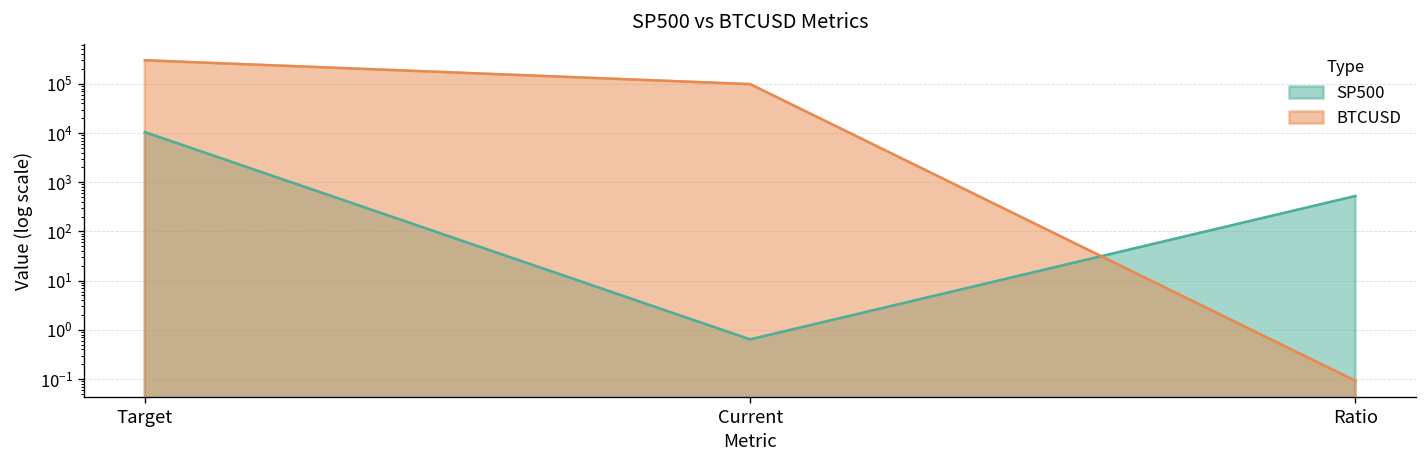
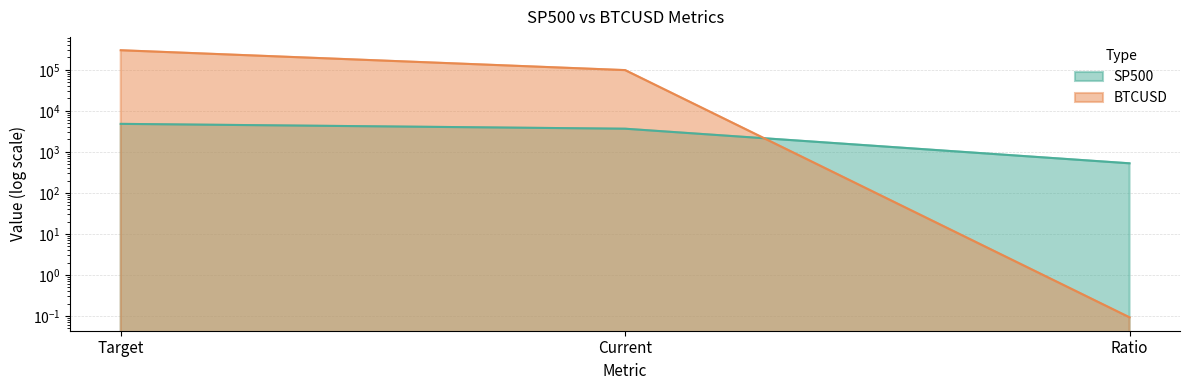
SP500, Target: 10000 -> 5000
SP500, Current: 0.6 -> 4000
